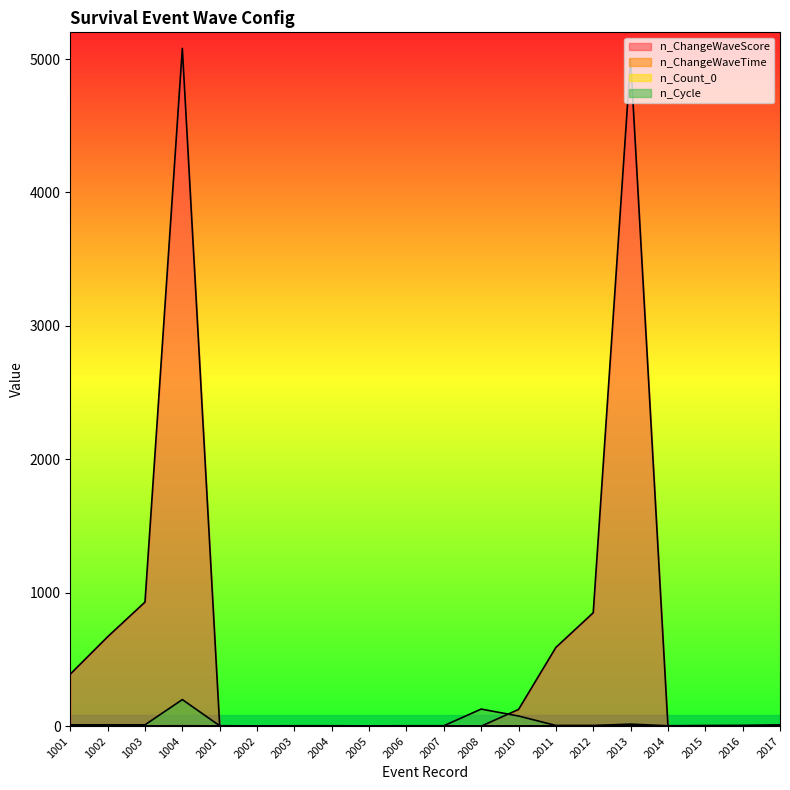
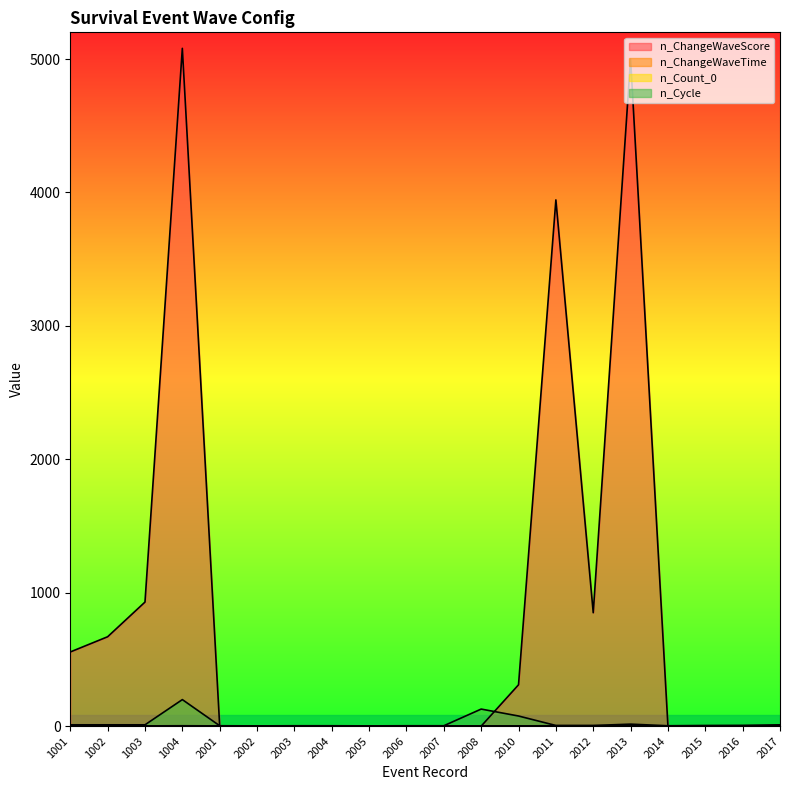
n_ChangeWaveScore, 1001: 390 -> 560
n_ChangeWaveScore, 2010: 130 -> 310
n_ChangeWaveScore, 2011: 590 -> 3940
